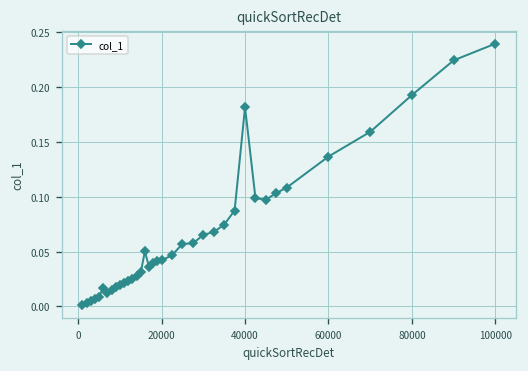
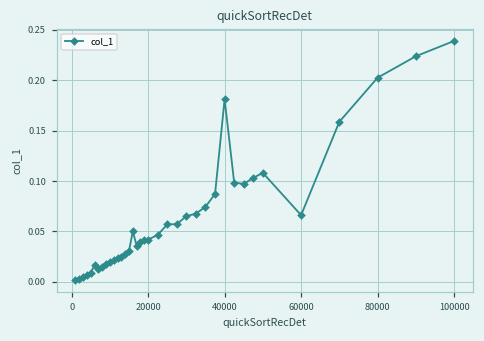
60000: 0.14 -> 0.07
80000: 0.19 -> 0.20
